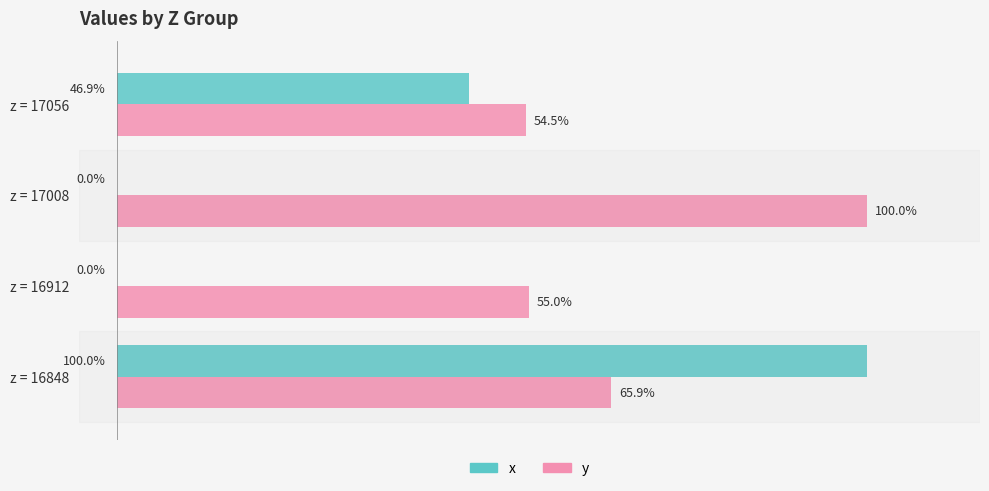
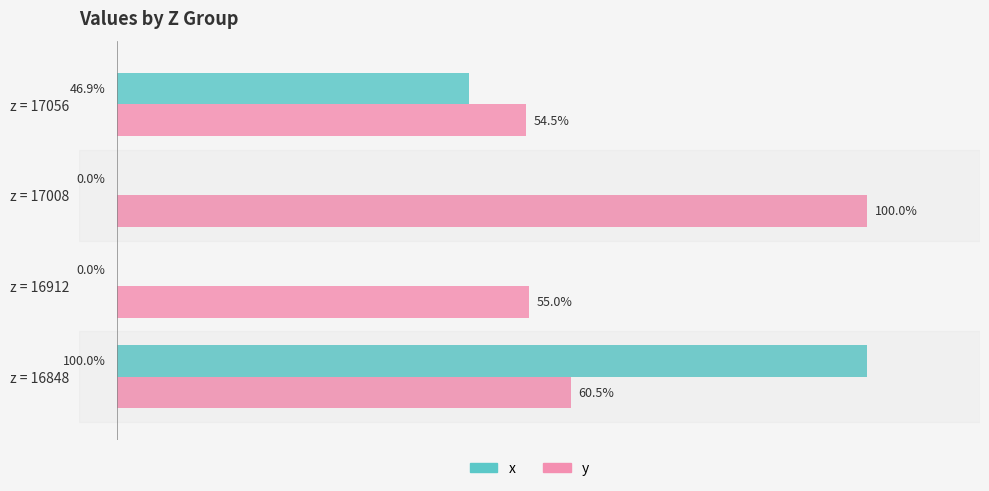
y, z = 16848: 65.9% -> 60.5%
